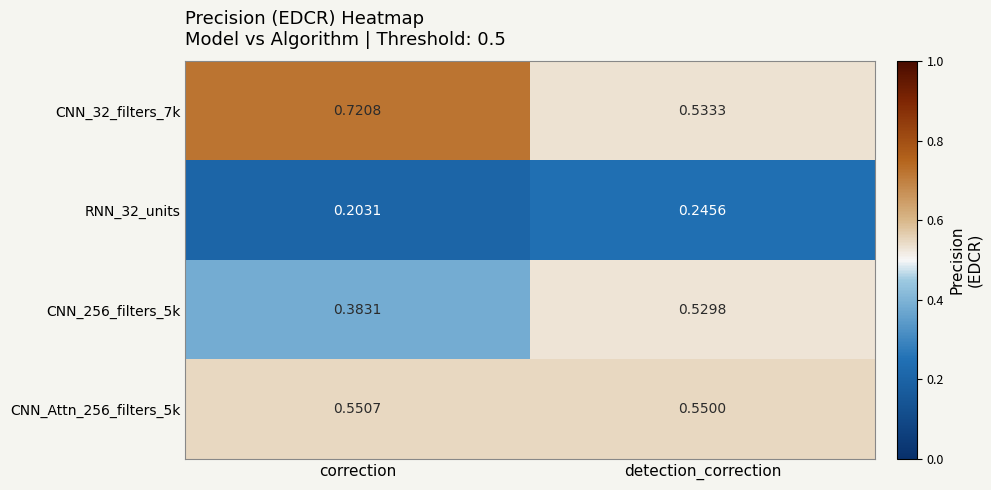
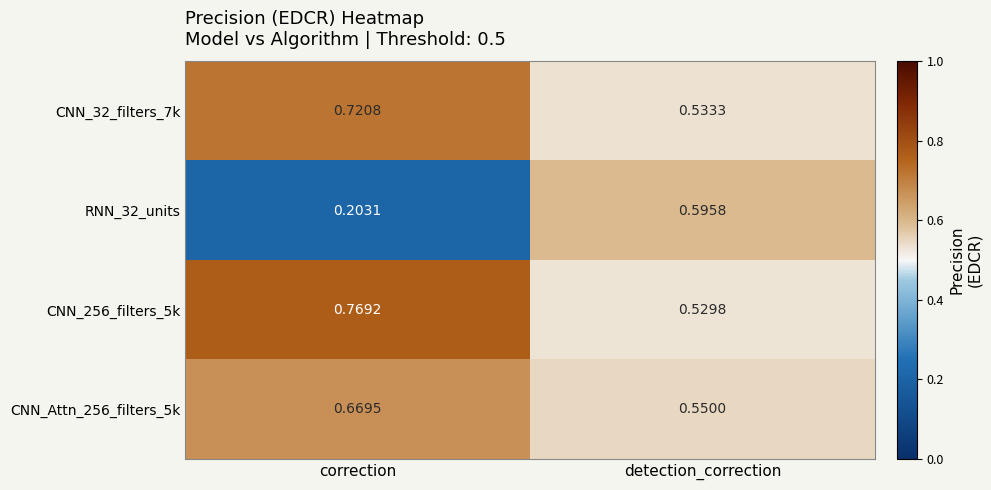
RNN_32_units, detection_correction: 0.2456 -> 0.5958
CNN_256_filters_5k, correction: 0.3831 -> 0.7692
CNN_Attn_256_filters_5k, correction: 0.5507 -> 0.6695
